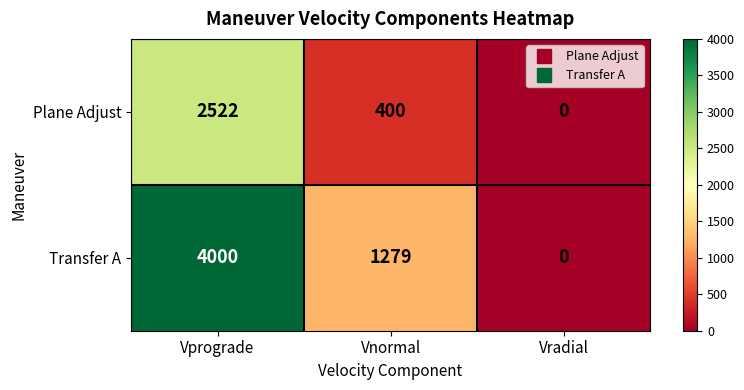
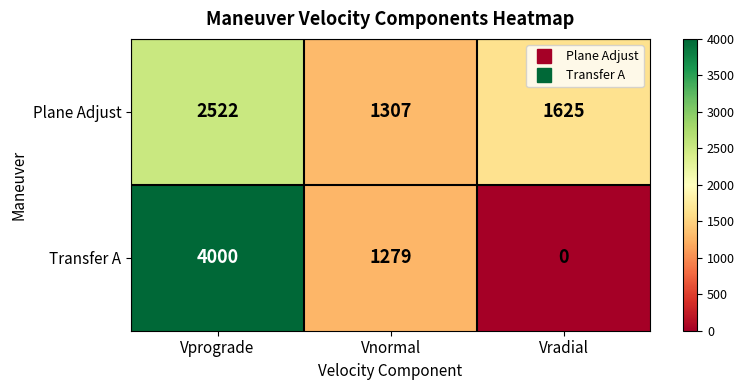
Plane Adjust, Vnormal: 400 -> 1307
Plane Adjust, Vradial: 0 -> 1625
